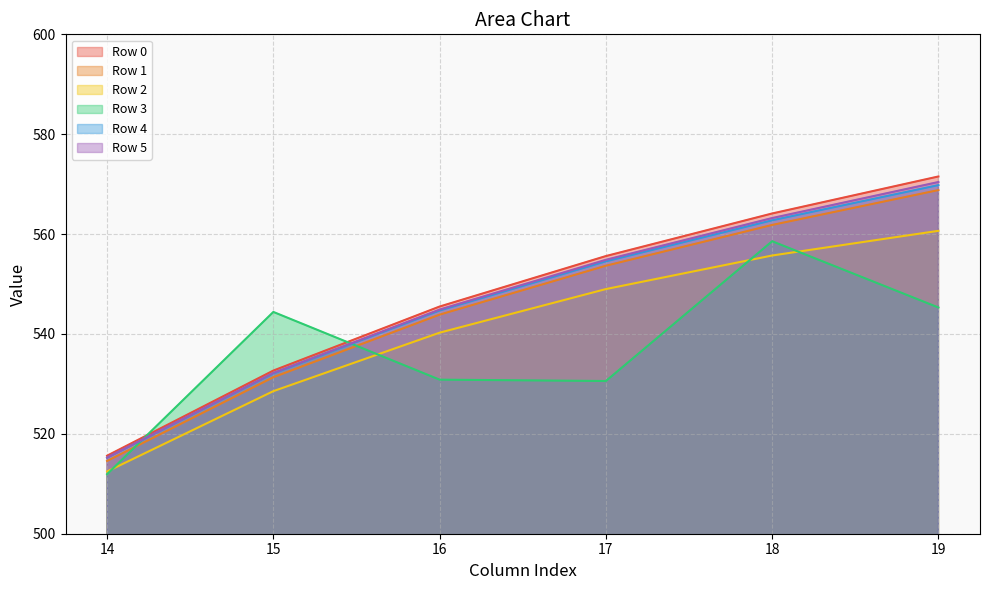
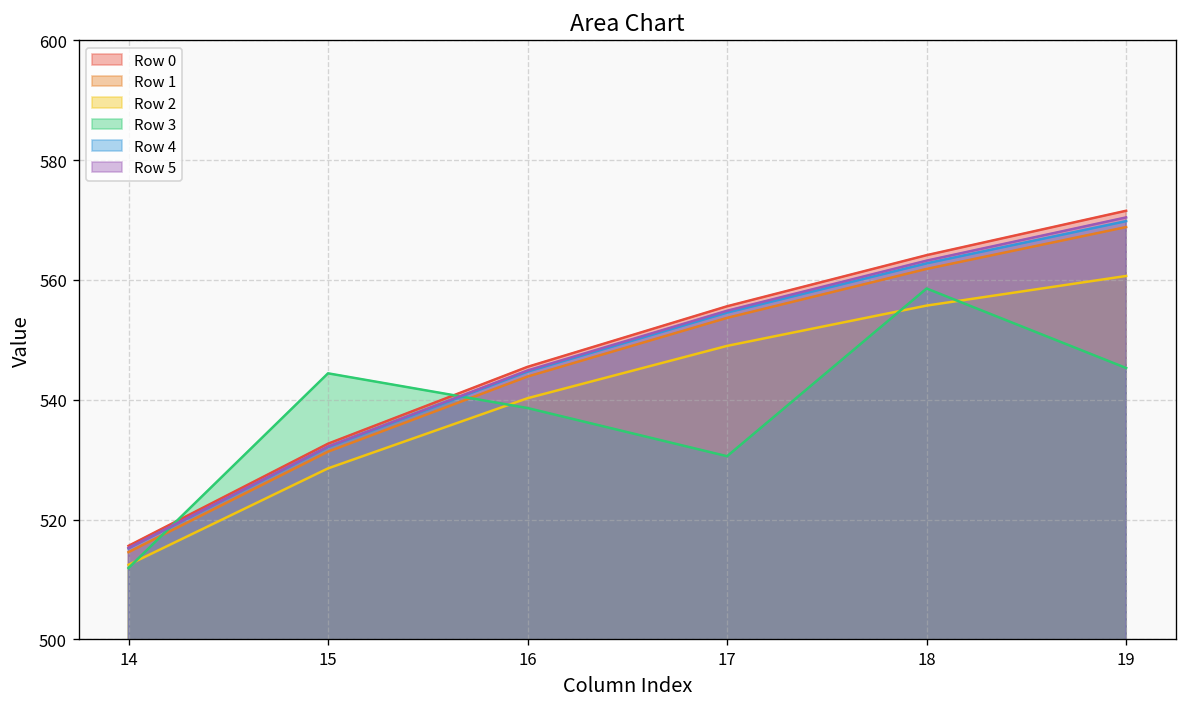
Row 3, 16: 531 -> 539
